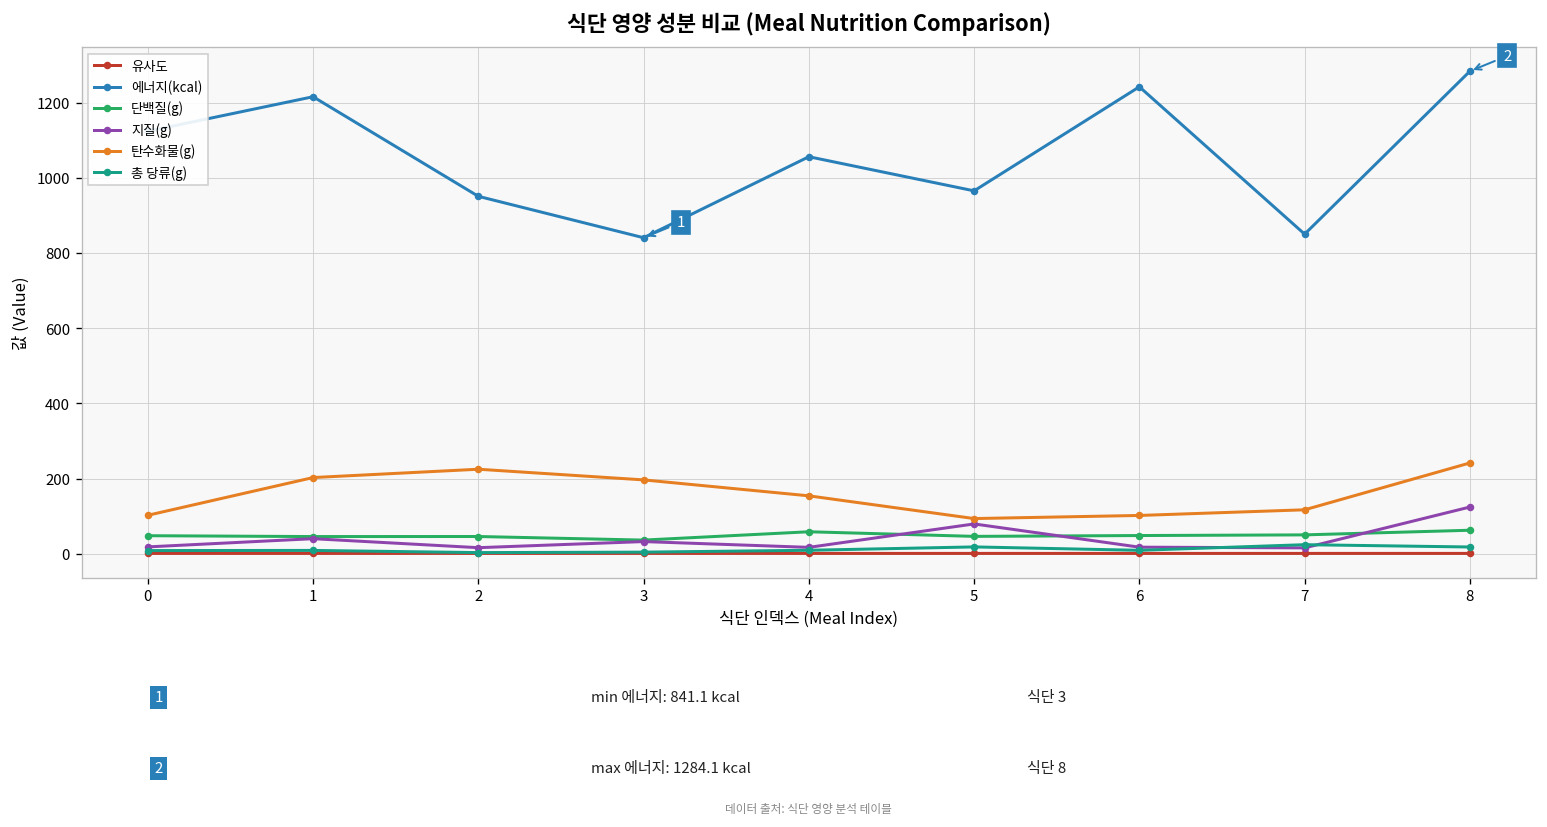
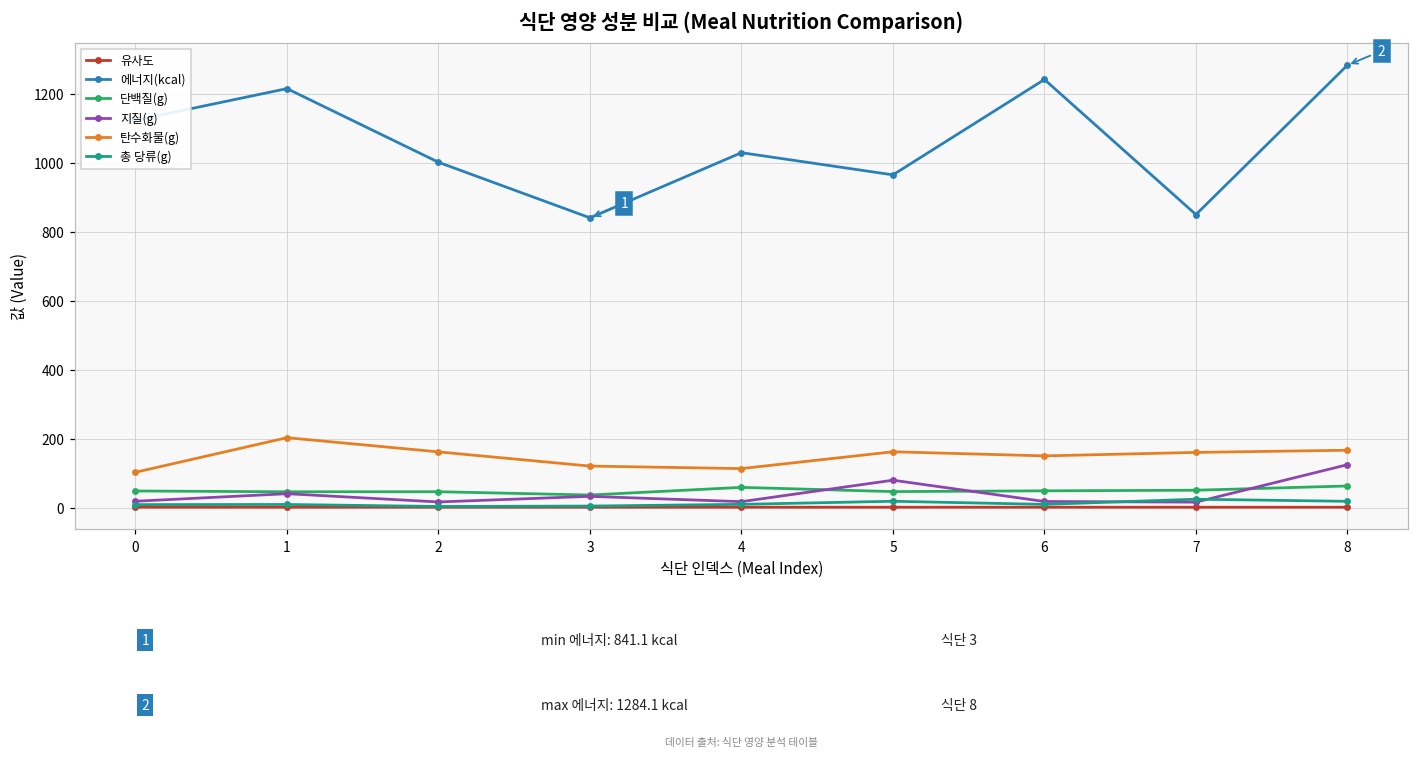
에너지(kcal), 2: 950 -> 1000
탄수화물(g), 2: 230 -> 160
탄수화물(g), 3: 200 -> 120
에너지(kcal), 4: 1060 -> 1030
탄수화물(g), 4: 150 -> 110
탄수화물(g), 5: 90 -> 160
탄수화물(g), 6: 100 -> 150
탄수화물(g), 7: 120 -> 160
탄수화물(g), 8: 240 -> 170
